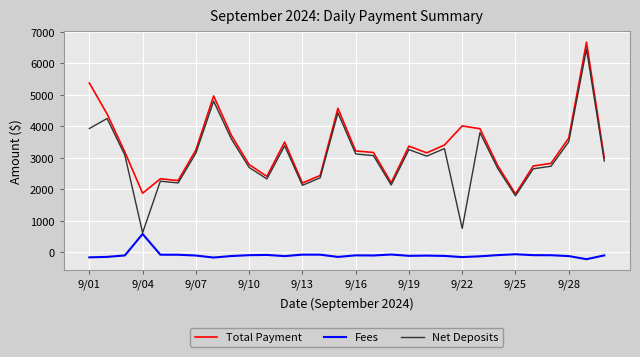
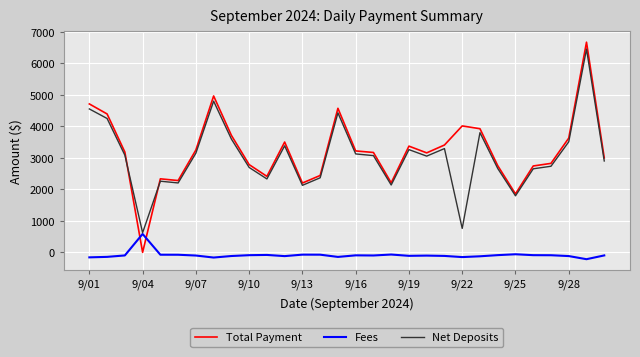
Total Payment, 9/01: 5400 -> 4700
Net Deposits, 9/01: 3900 -> 4600
Total Payment, 9/04: 1900 -> 0
